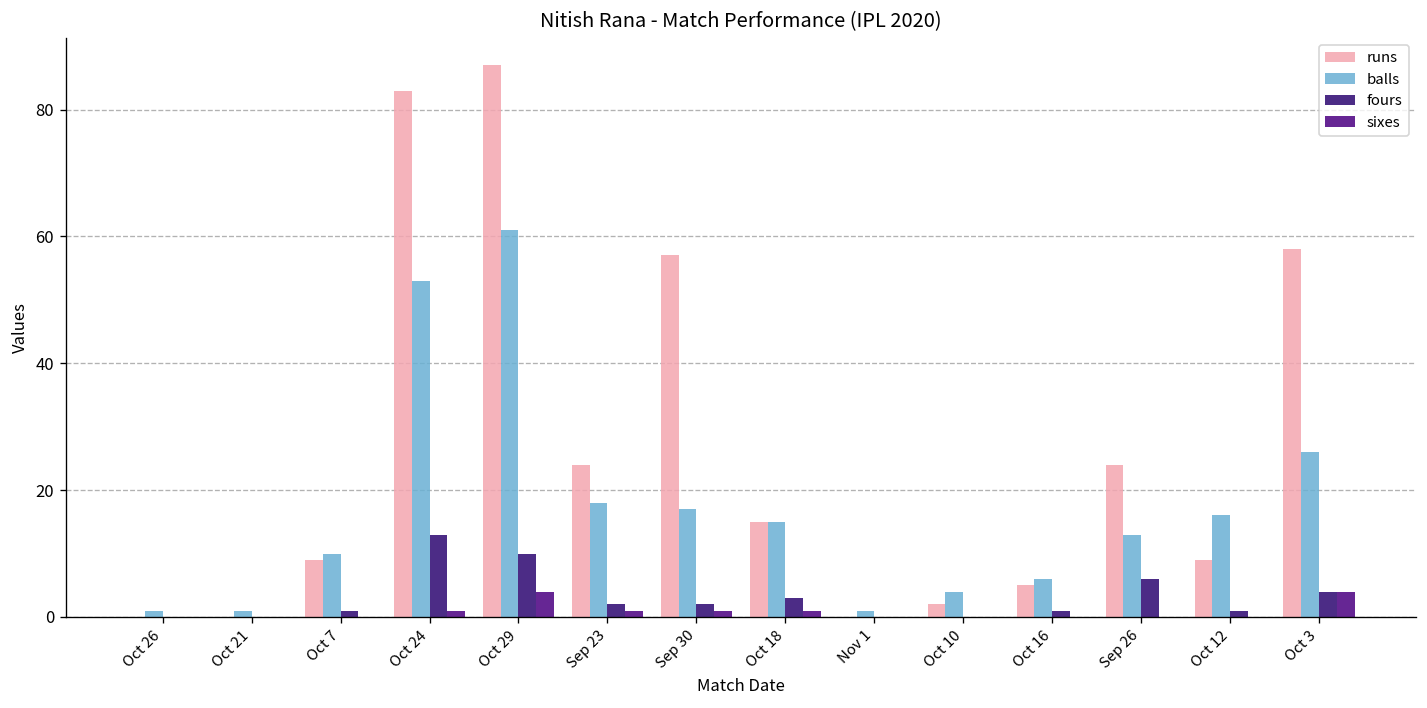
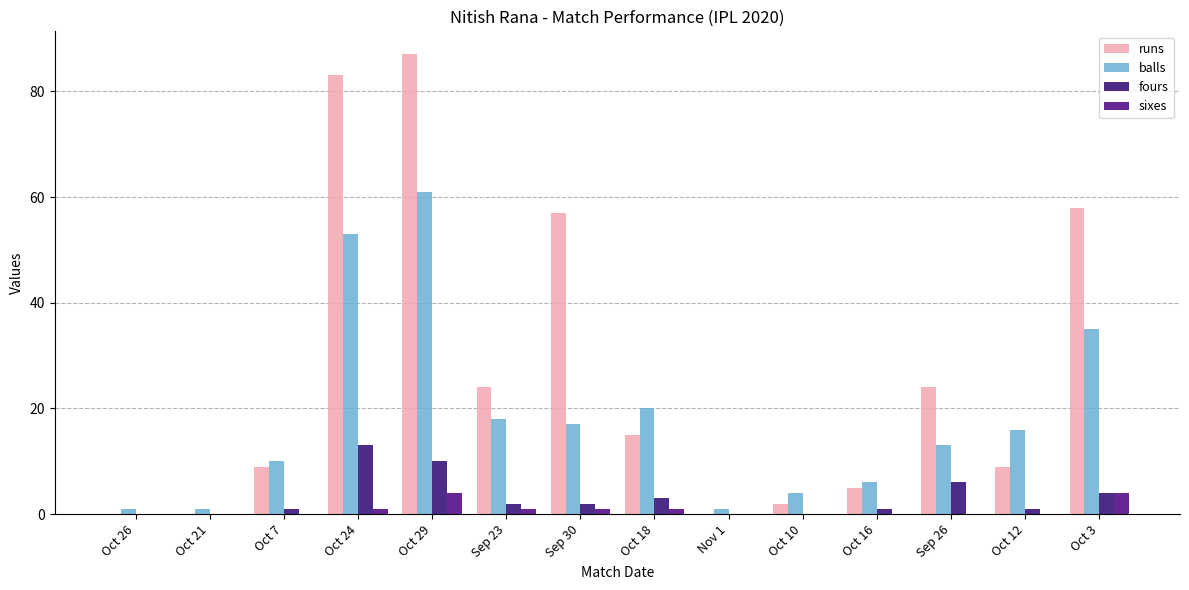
balls, Oct 18: 15 -> 20
balls, Oct 3: 26 -> 35
